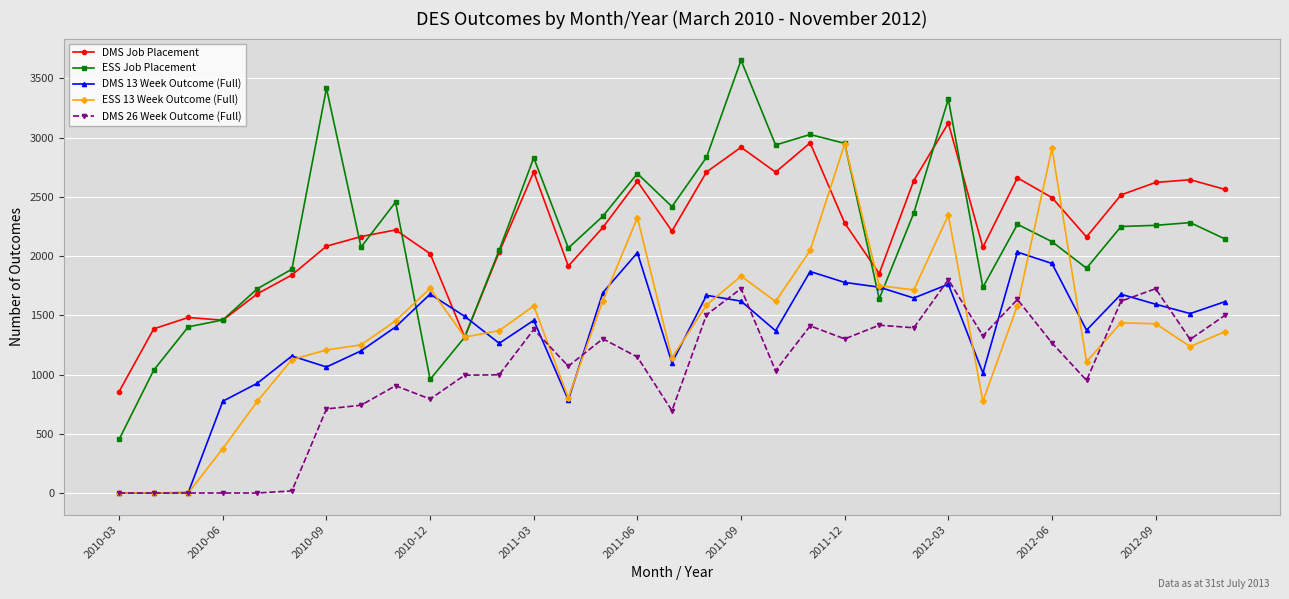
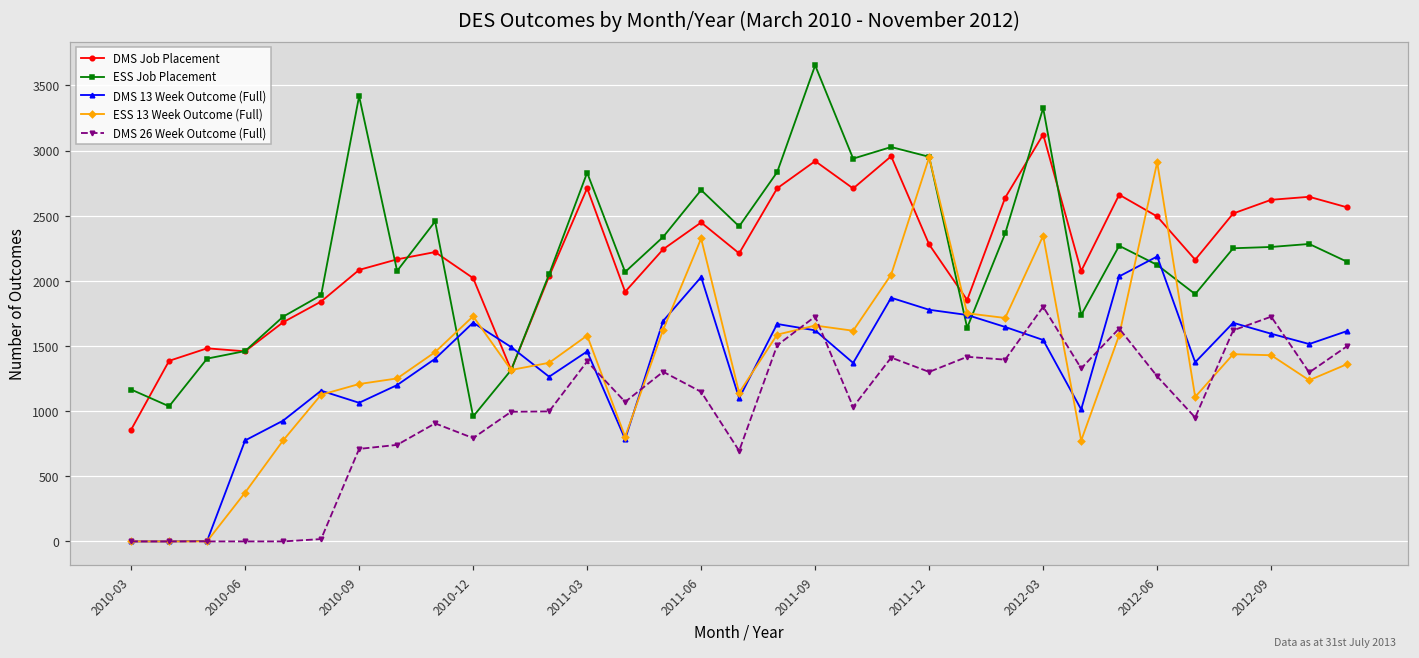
ESS Job Placement, 2010-03: 450 -> 1170
DMS Job Placement, 2011-06: 2630 -> 2450
ESS 13 Week Outcome (Full), 2011-09: 1830 -> 1660
DMS 13 Week Outcome (Full), 2012-03: 1760 -> 1550
DMS 13 Week Outcome (Full), 2012-06: 1940 -> 2190
